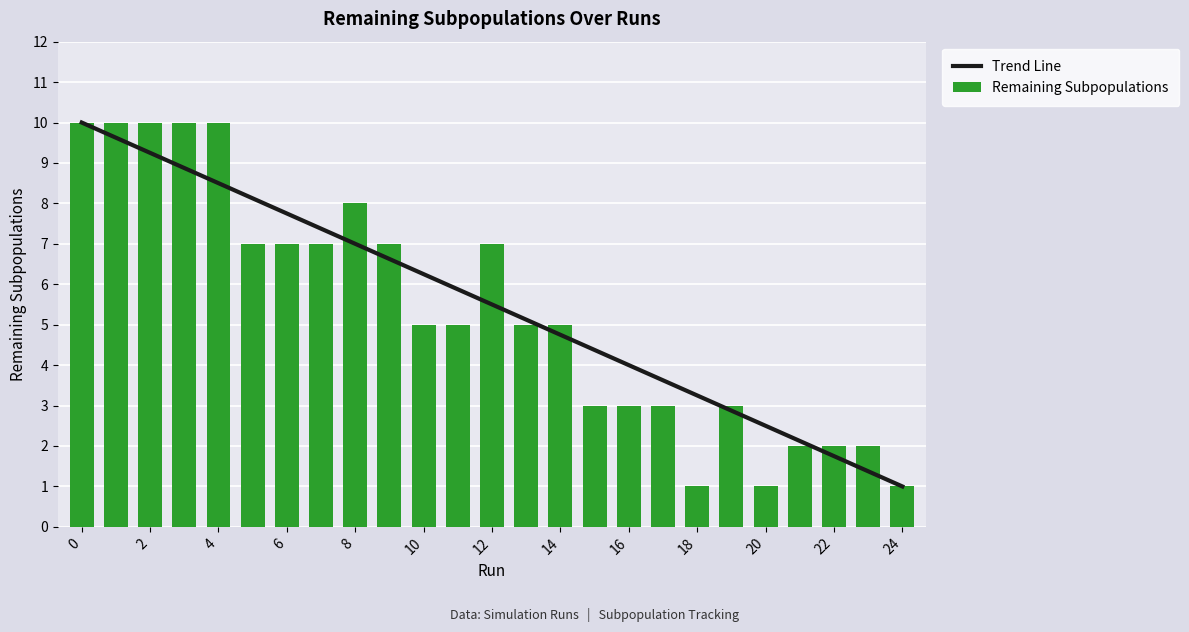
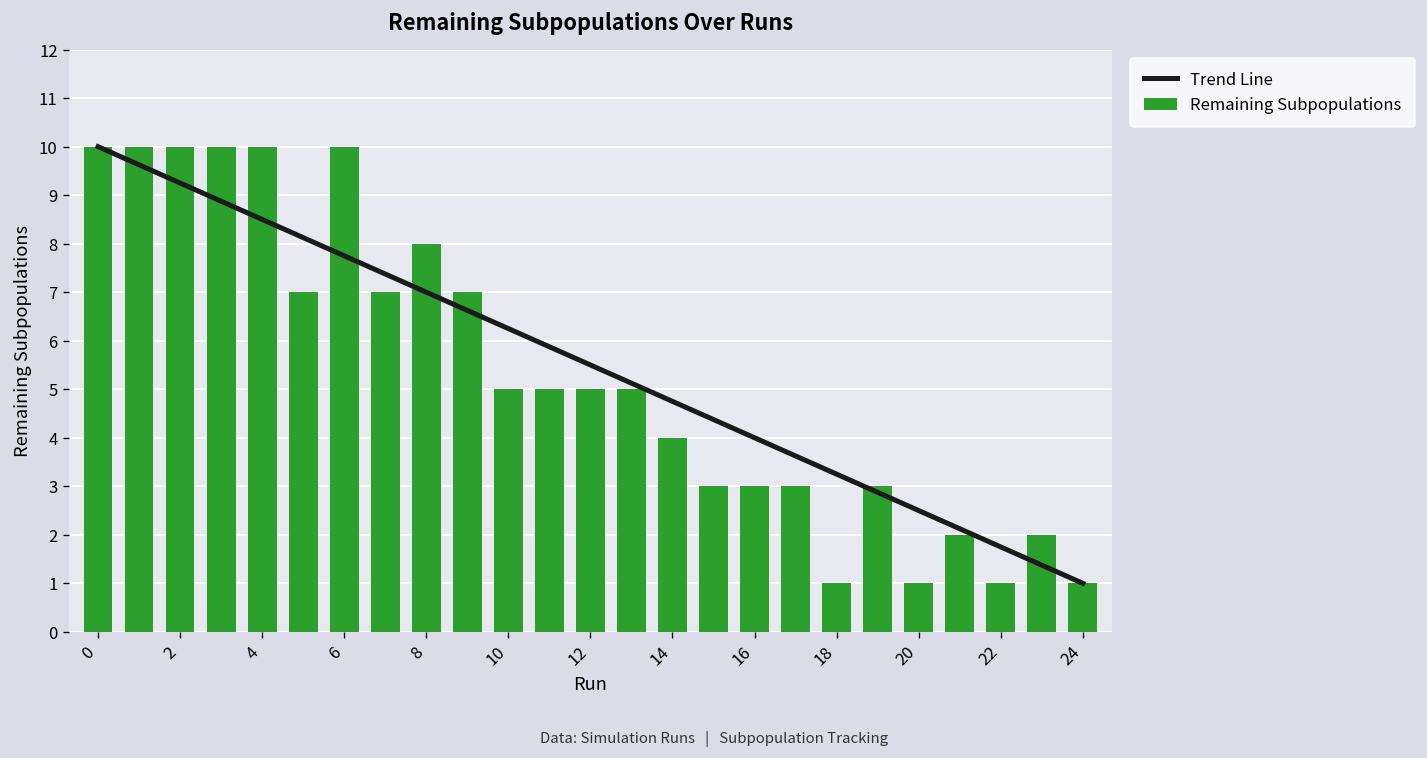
Remaining Subpopulations, 6: 7 -> 10
Remaining Subpopulations, 12: 7 -> 5
Remaining Subpopulations, 14: 5 -> 4
Remaining Subpopulations, 22: 2 -> 1
